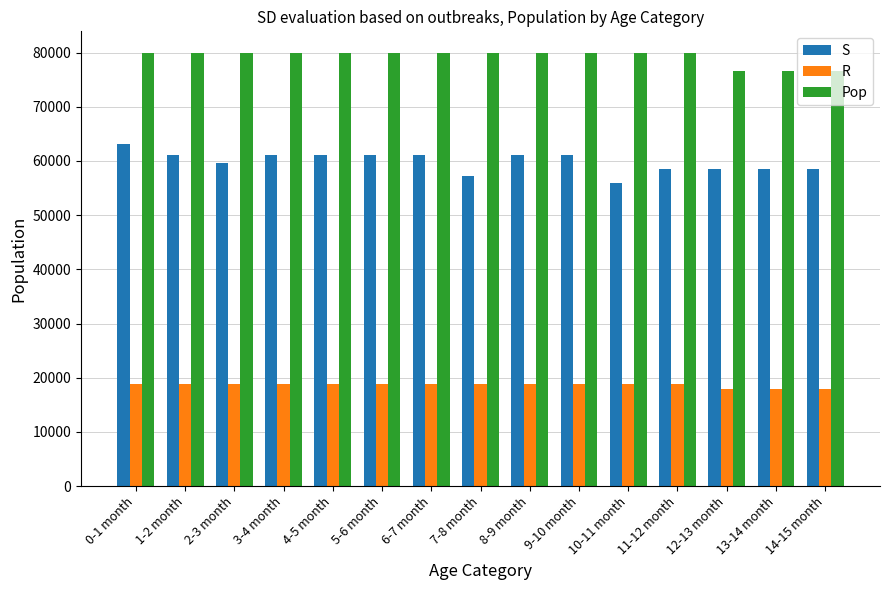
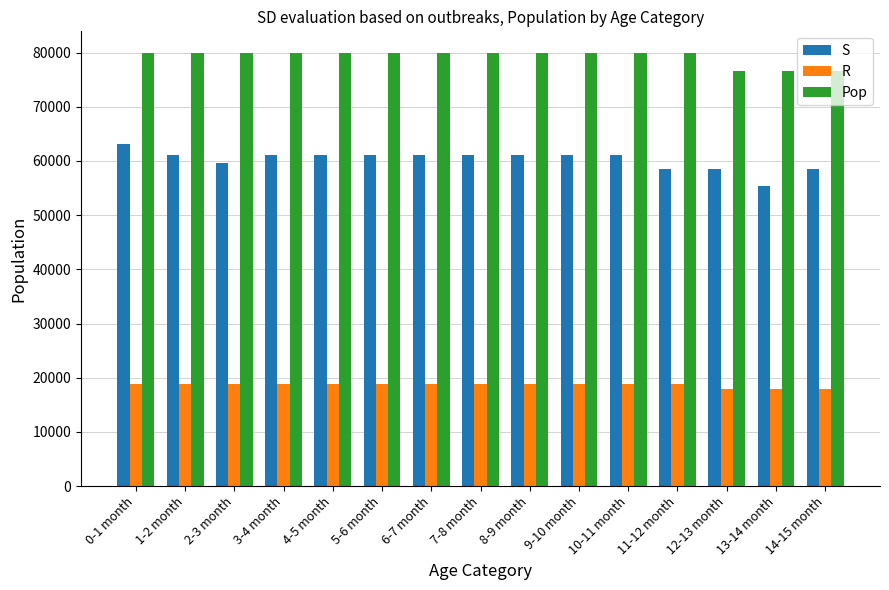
S, 7-8 month: 57000 -> 61000
S, 10-11 month: 56000 -> 61000
S, 13-14 month: 59000 -> 55000
